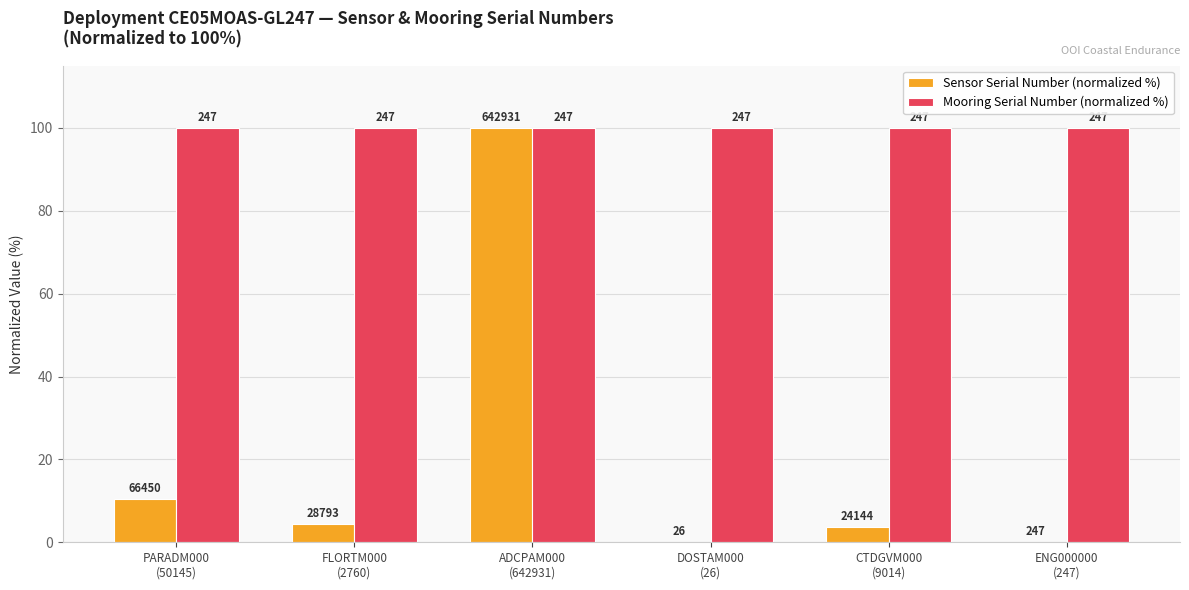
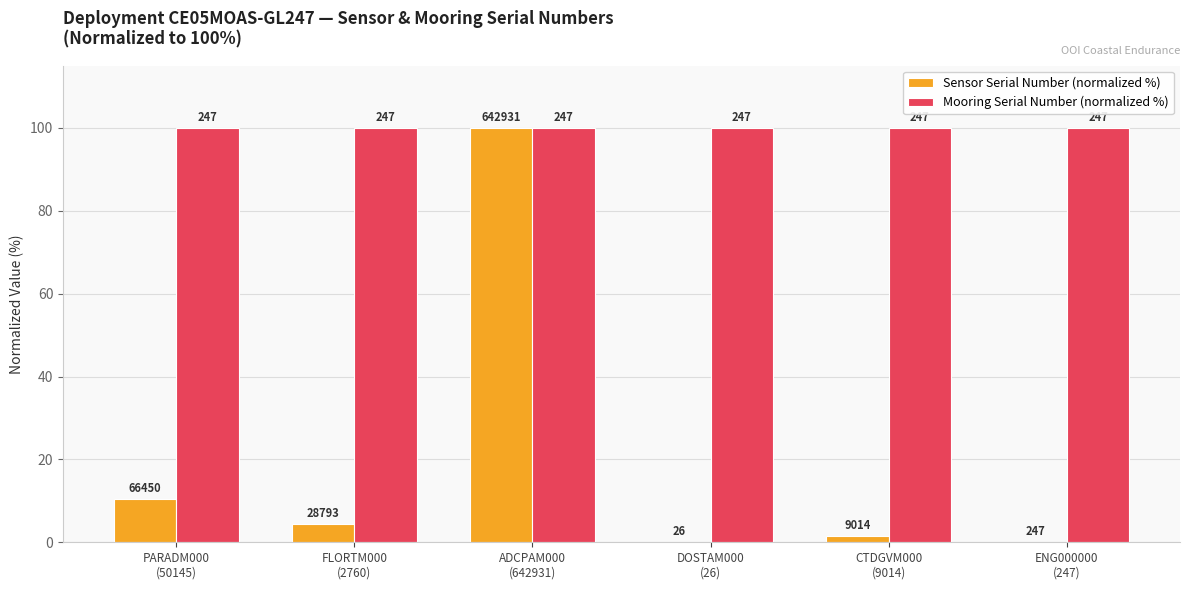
Sensor Serial Number (normalized %), CTDGVM000 (9014): 24144 -> 9014
